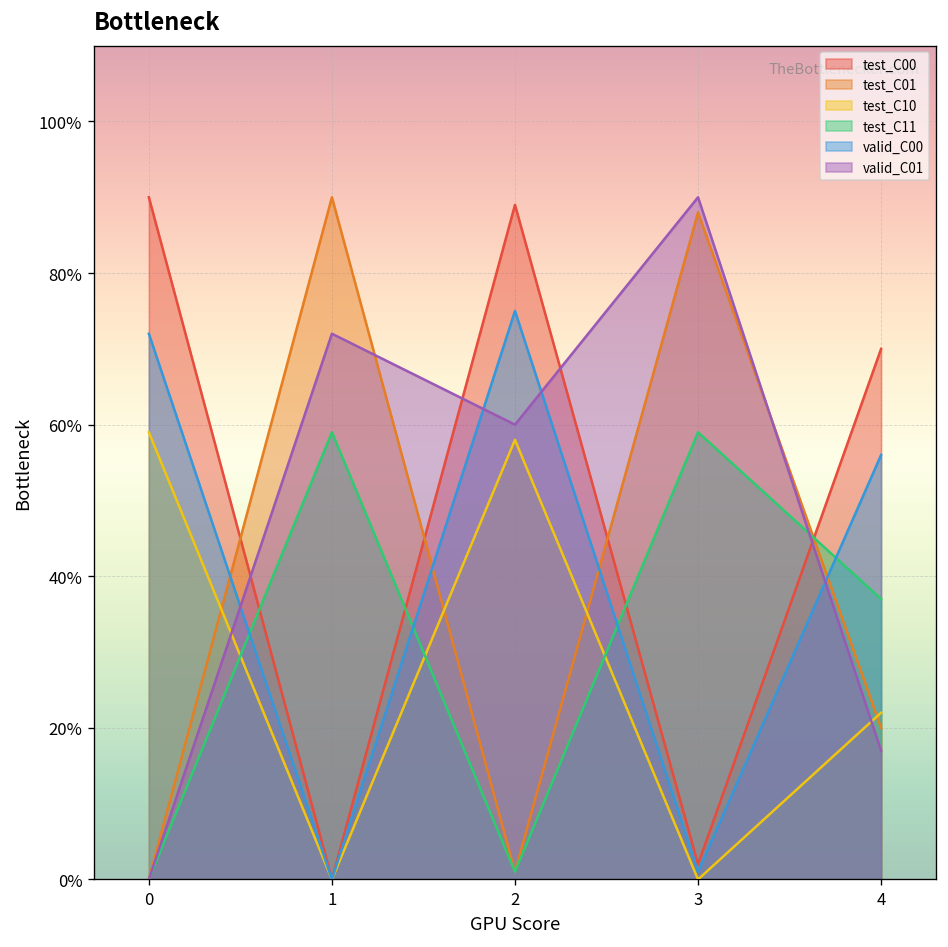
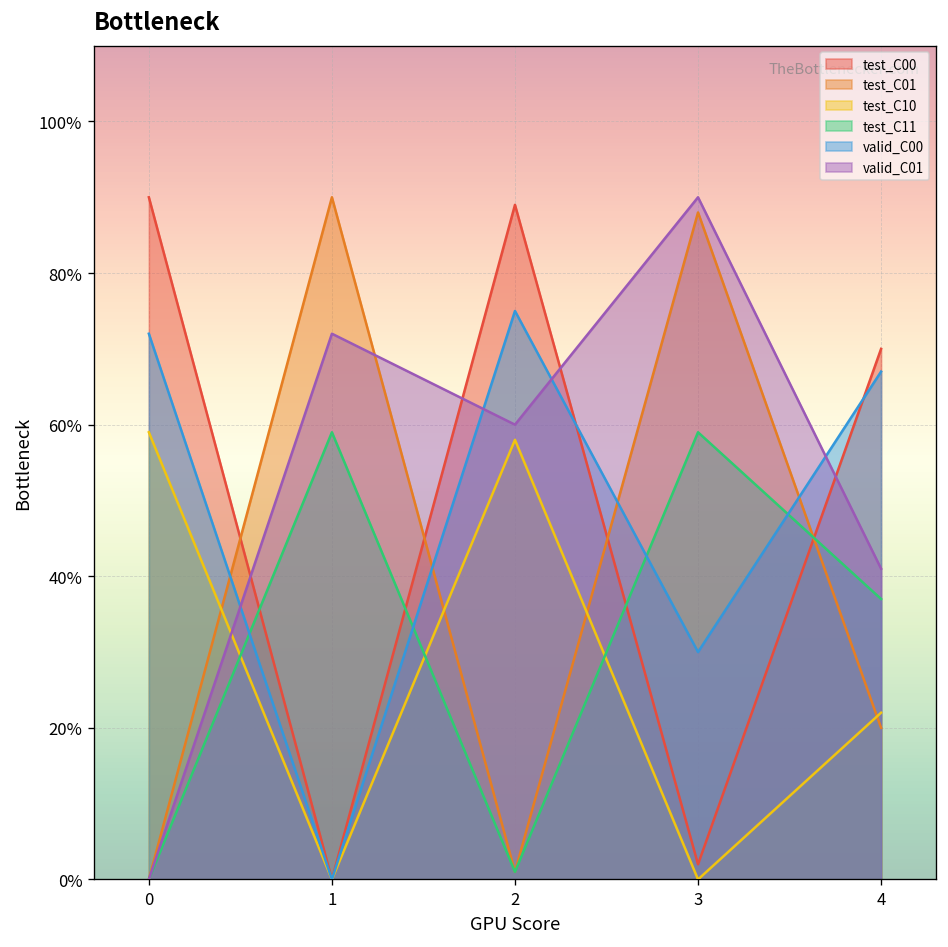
valid_C00, 3: 1% -> 30%
valid_C00, 4: 56% -> 67%
valid_C01, 4: 17% -> 41%
